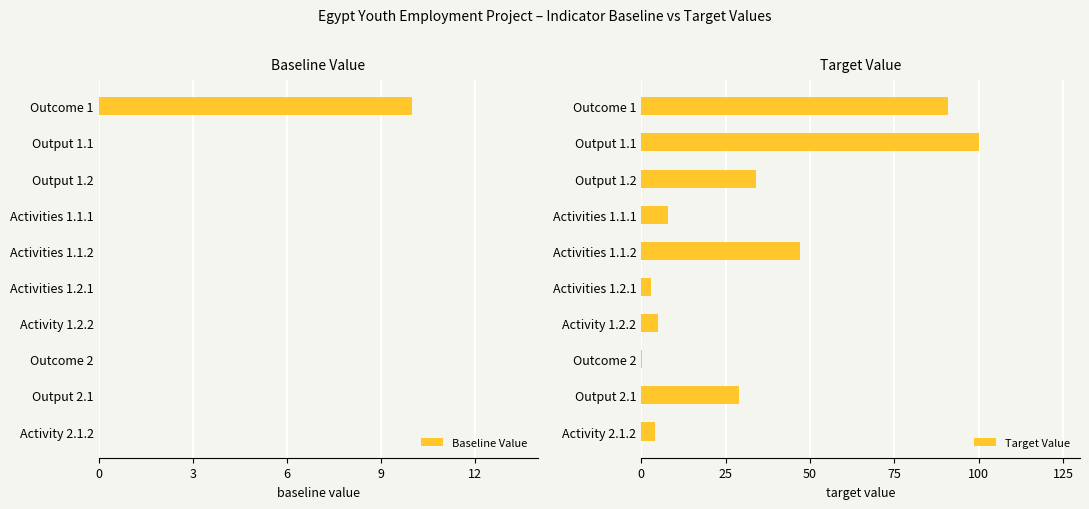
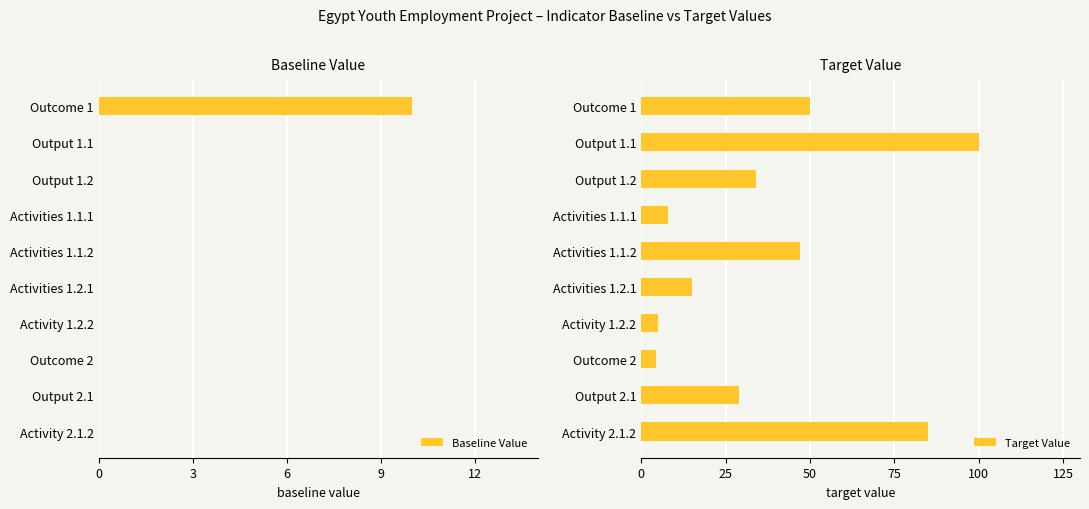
Target Value, Outcome 1: 91 -> 50
Target Value, Activities 1.2.1: 3 -> 15
Target Value, Outcome 2: 0 -> 4
Target Value, Activity 2.1.2: 4 -> 85
